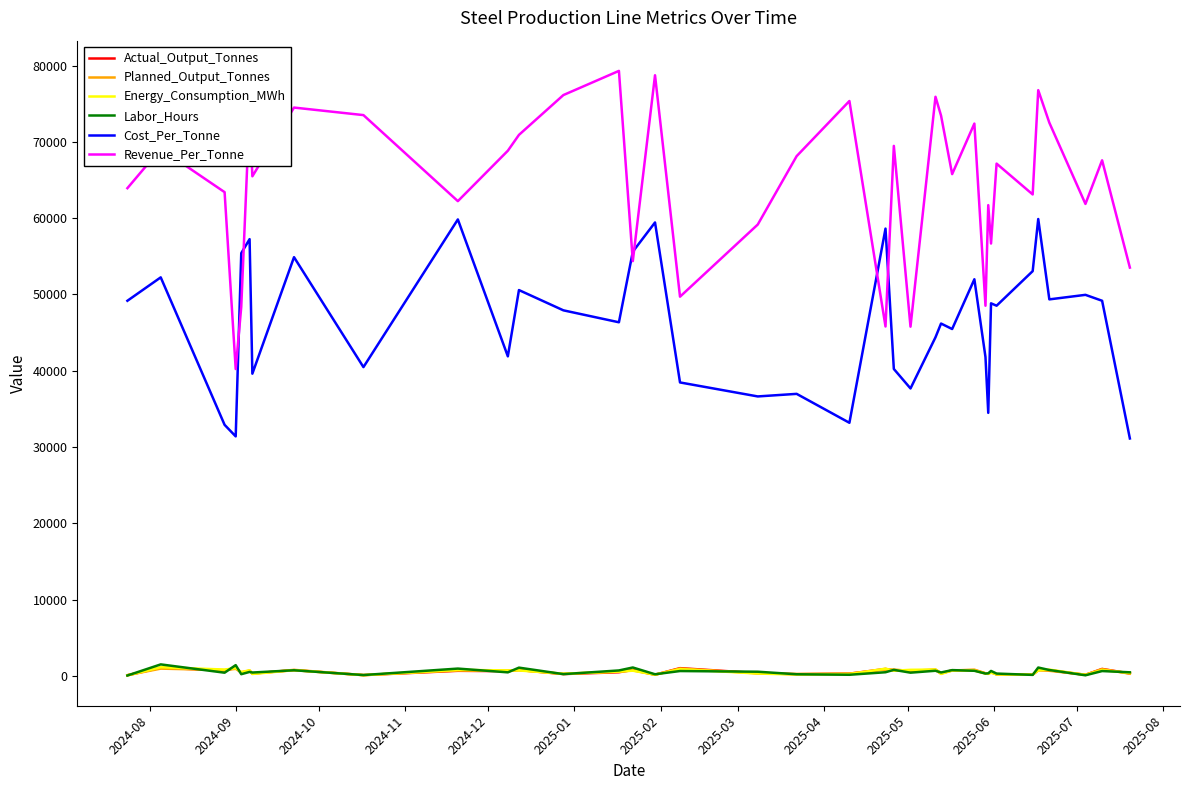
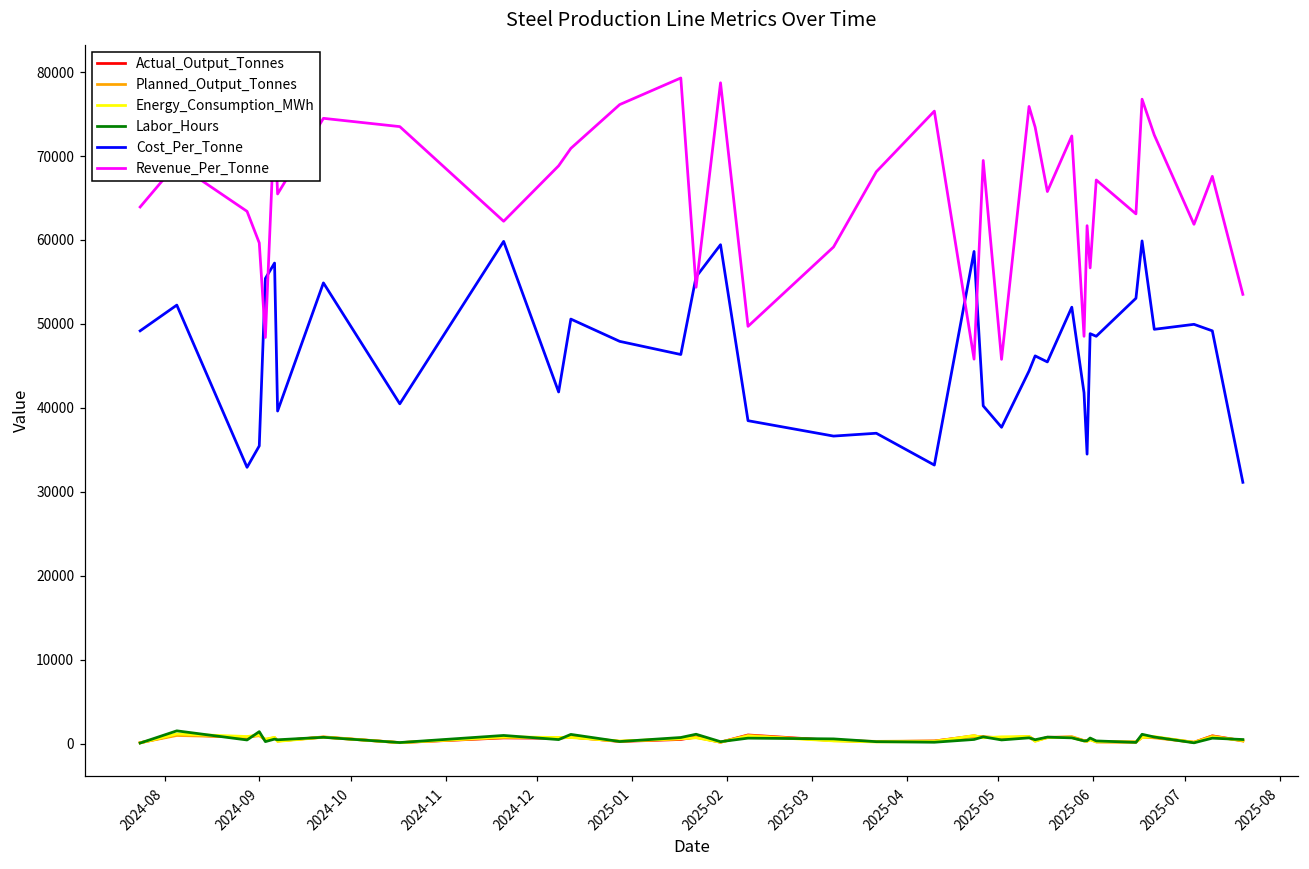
Cost_Per_Tonne, 2024-09: 31000 -> 35000
Revenue_Per_Tonne, 2024-09: 40000 -> 60000
